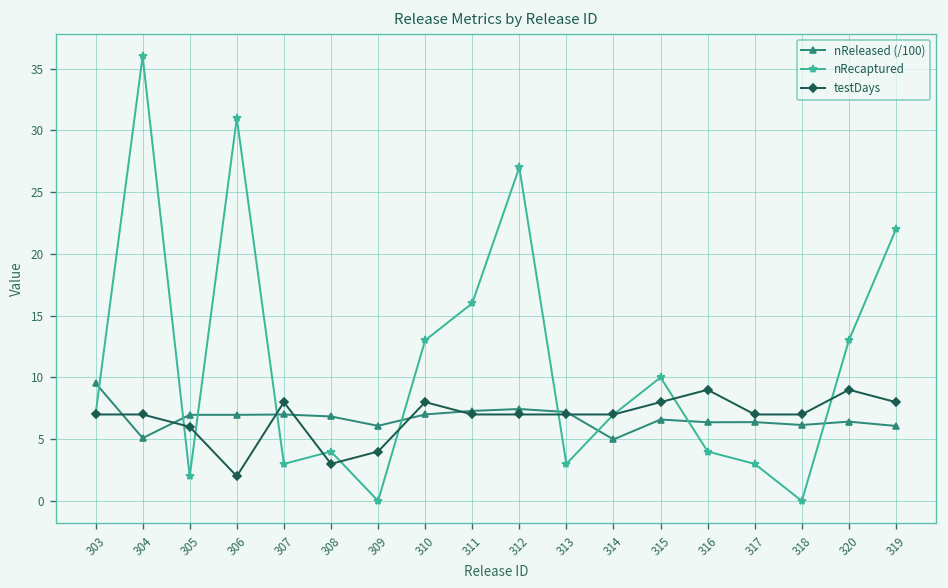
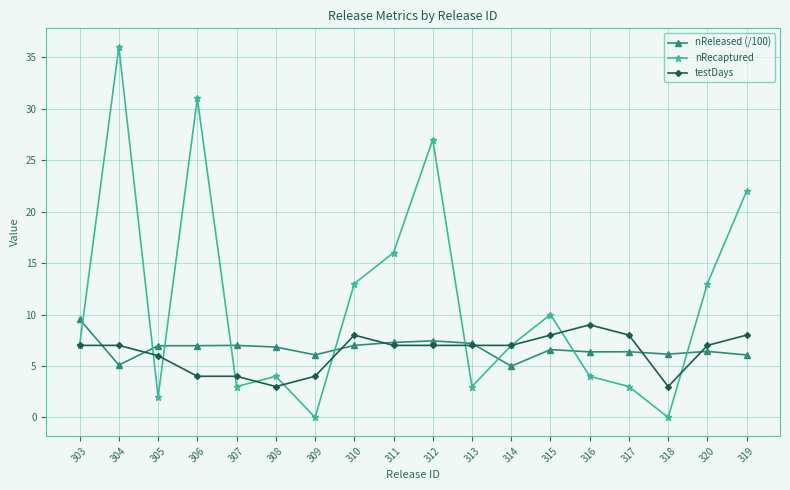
testDays, 306: 2 -> 4
testDays, 307: 8 -> 4
testDays, 317: 7 -> 8
testDays, 318: 7 -> 3
testDays, 320: 9 -> 7
